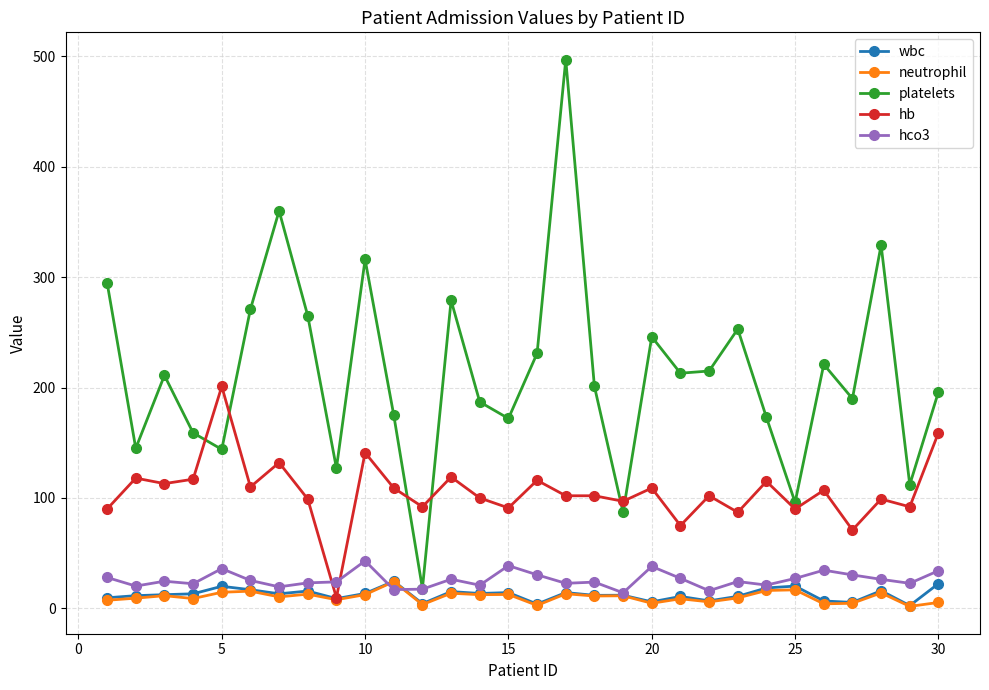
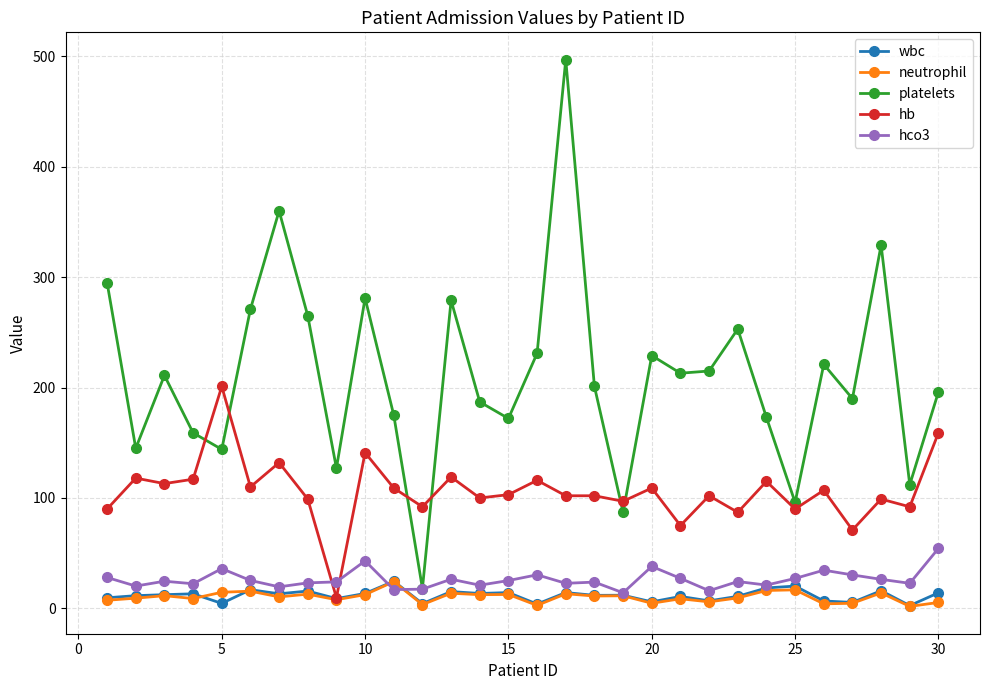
wbc, 5: 20 -> 5
platelets, 10: 316 -> 281
hb, 15: 91 -> 103
hco3, 15: 39 -> 25
platelets, 20: 246 -> 229
wbc, 30: 22 -> 14
hco3, 30: 34 -> 54
